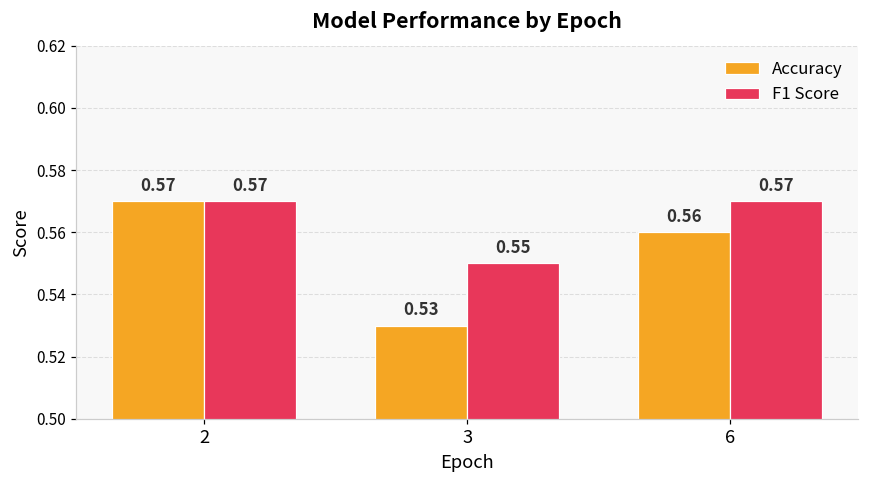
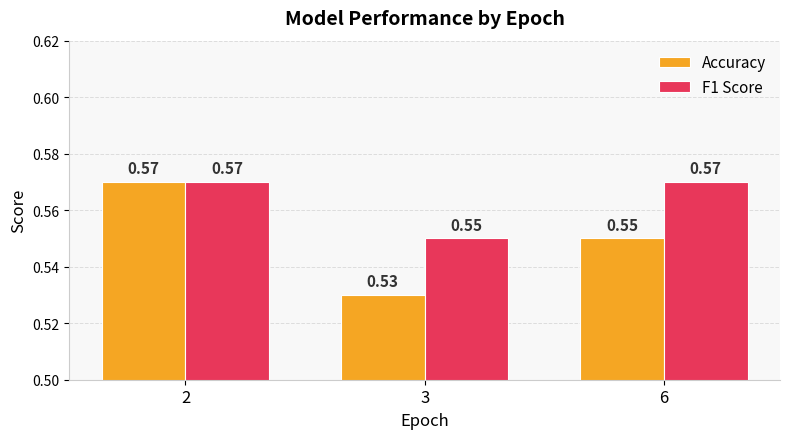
Accuracy, 6: 0.56 -> 0.55
